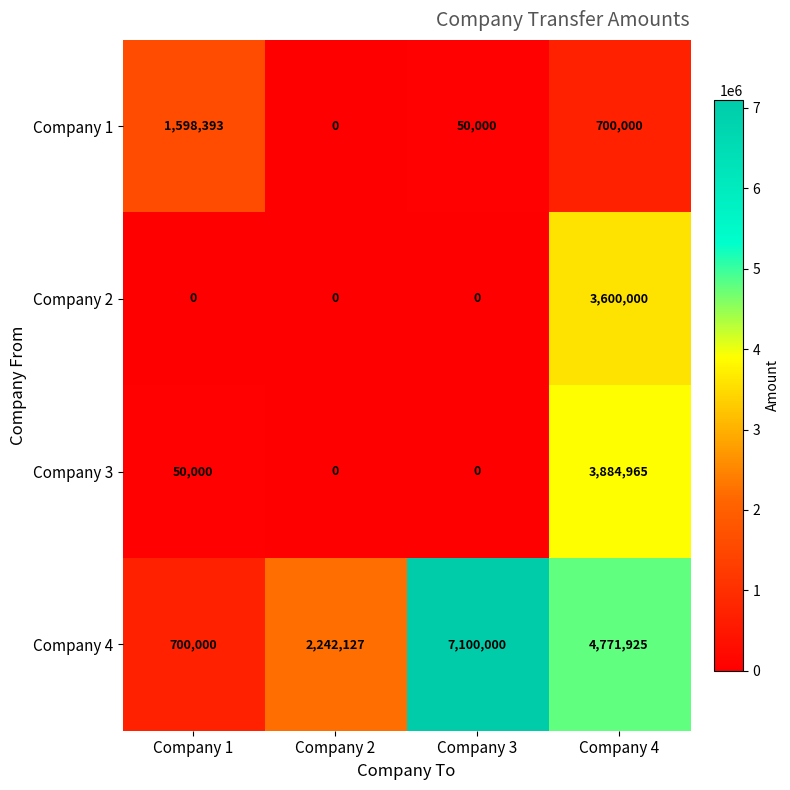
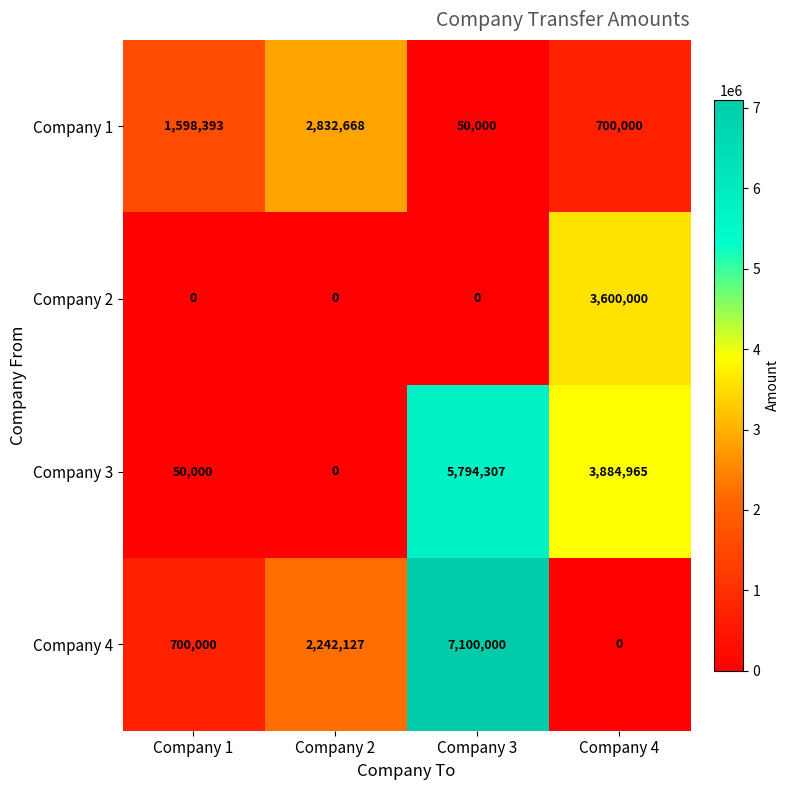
Company 1, Company 2: 0 -> 2,832,668
Company 3, Company 3: 0 -> 5,794,307
Company 4, Company 4: 4,771,925 -> 0
